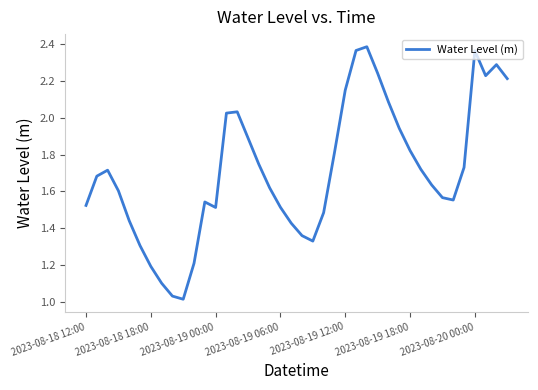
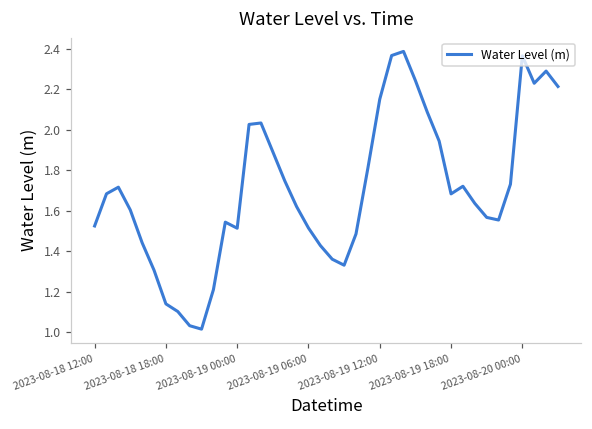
2023-08-18 18:00: 1.19 -> 1.14
2023-08-19 18:00: 1.82 -> 1.68
